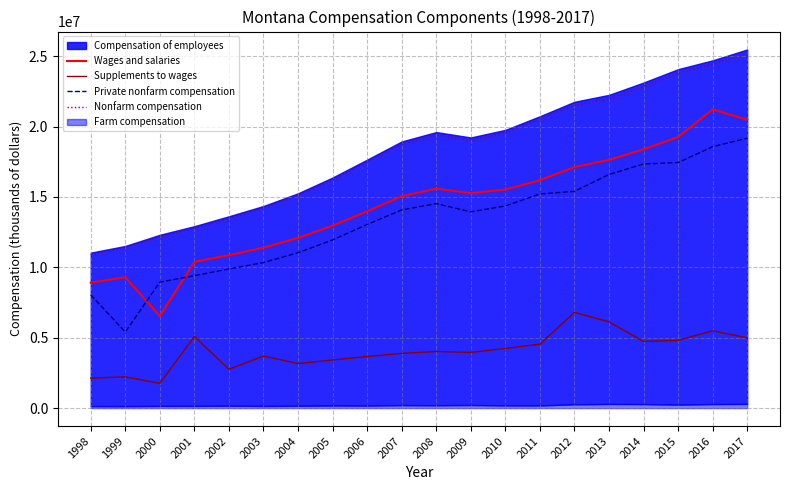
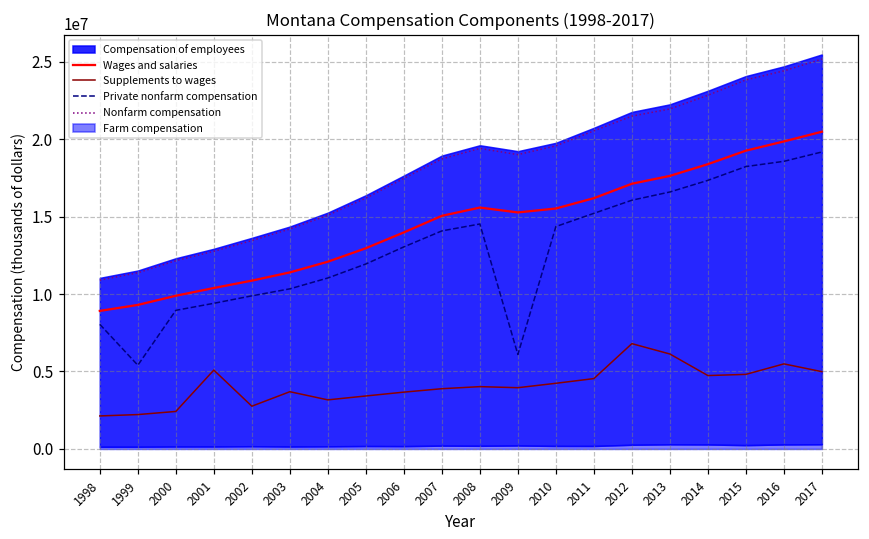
Wages and salaries, 2000: 6500000 -> 9900000
Supplements to wages, 2000: 1800000 -> 2400000
Private nonfarm compensation, 2009: 13900000 -> 6100000
Private nonfarm compensation, 2012: 15400000 -> 16100000
Private nonfarm compensation, 2015: 17400000 -> 18200000
Wages and salaries, 2016: 21200000 -> 19900000
